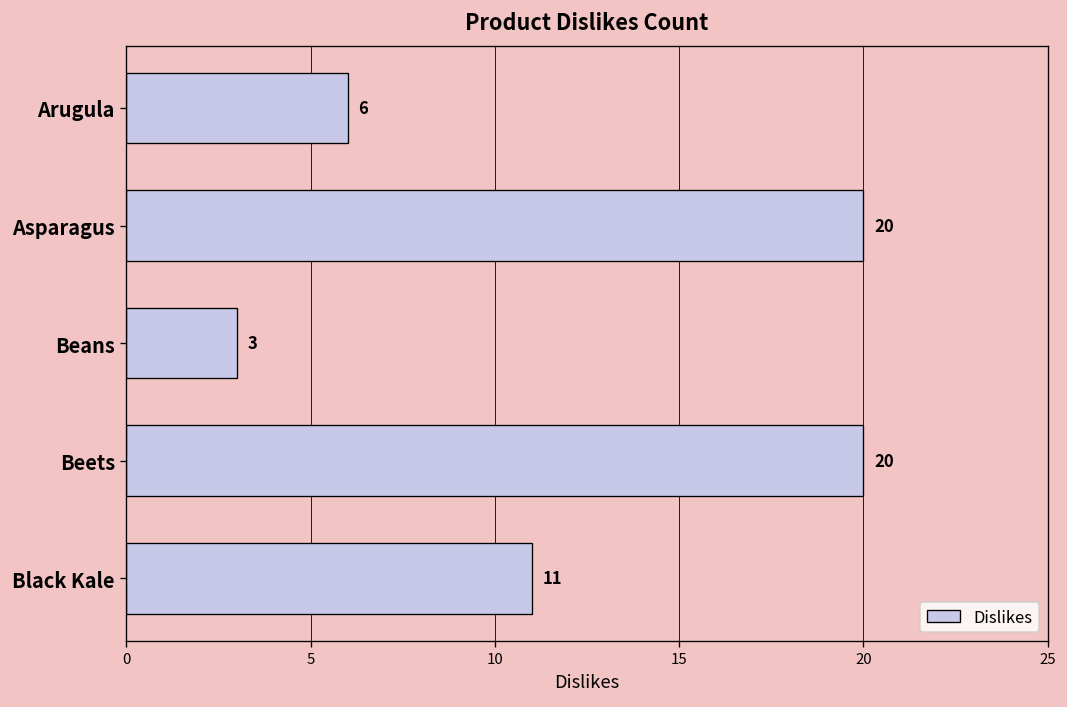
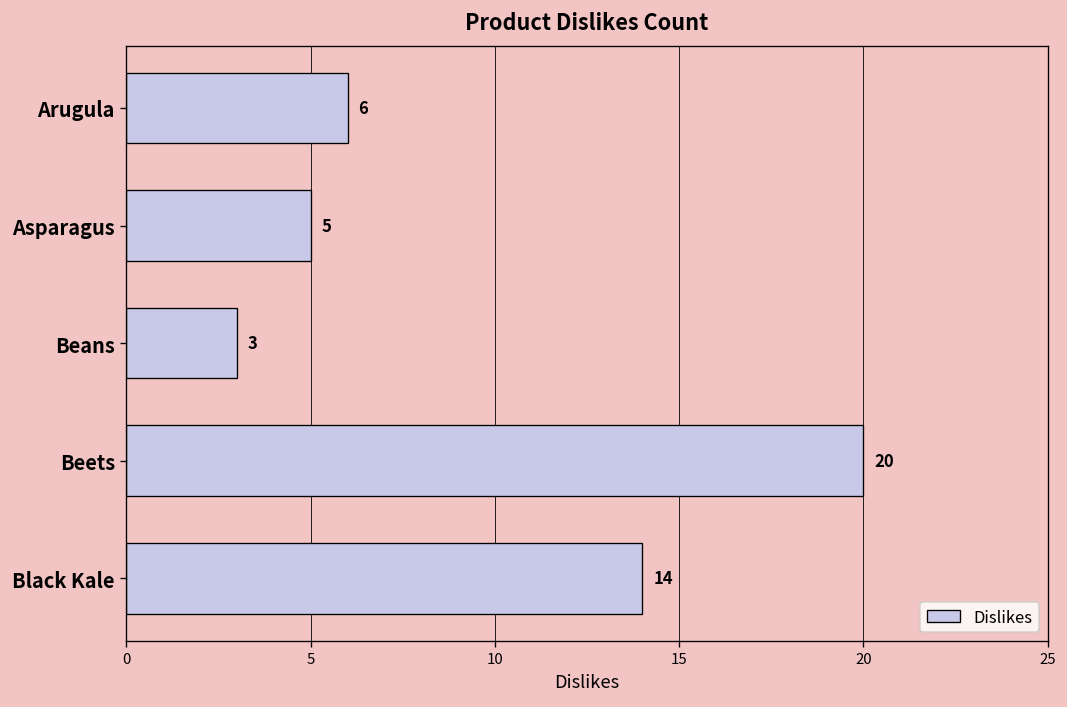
Asparagus: 20 -> 5
Black Kale: 11 -> 14
